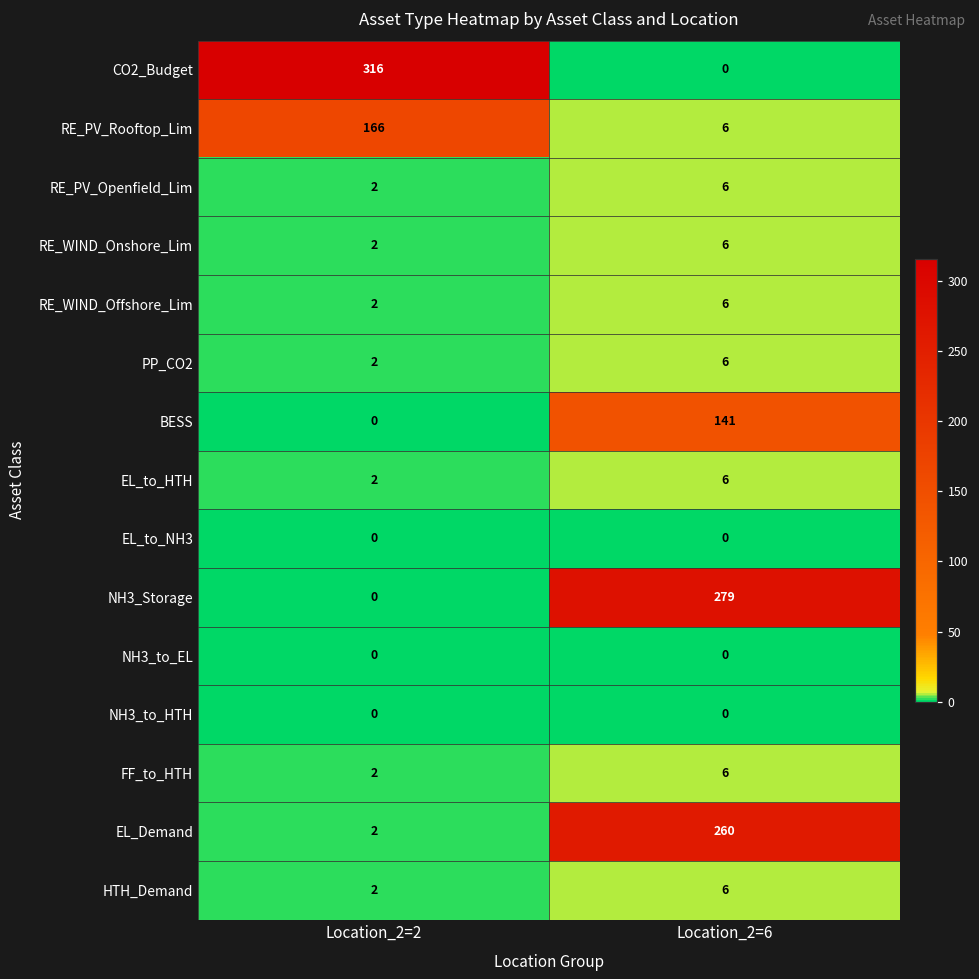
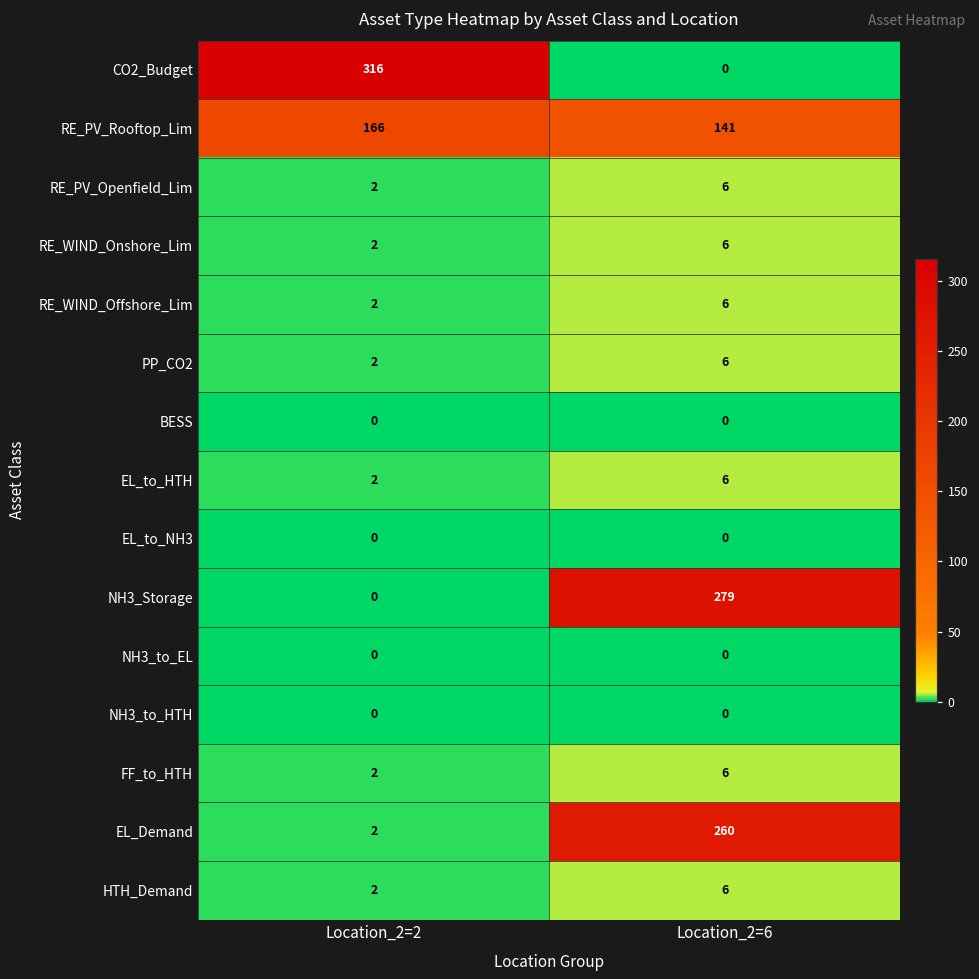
RE_PV_Rooftop_Lim, Location_2=6: 6 -> 141
BESS, Location_2=6: 141 -> 0
